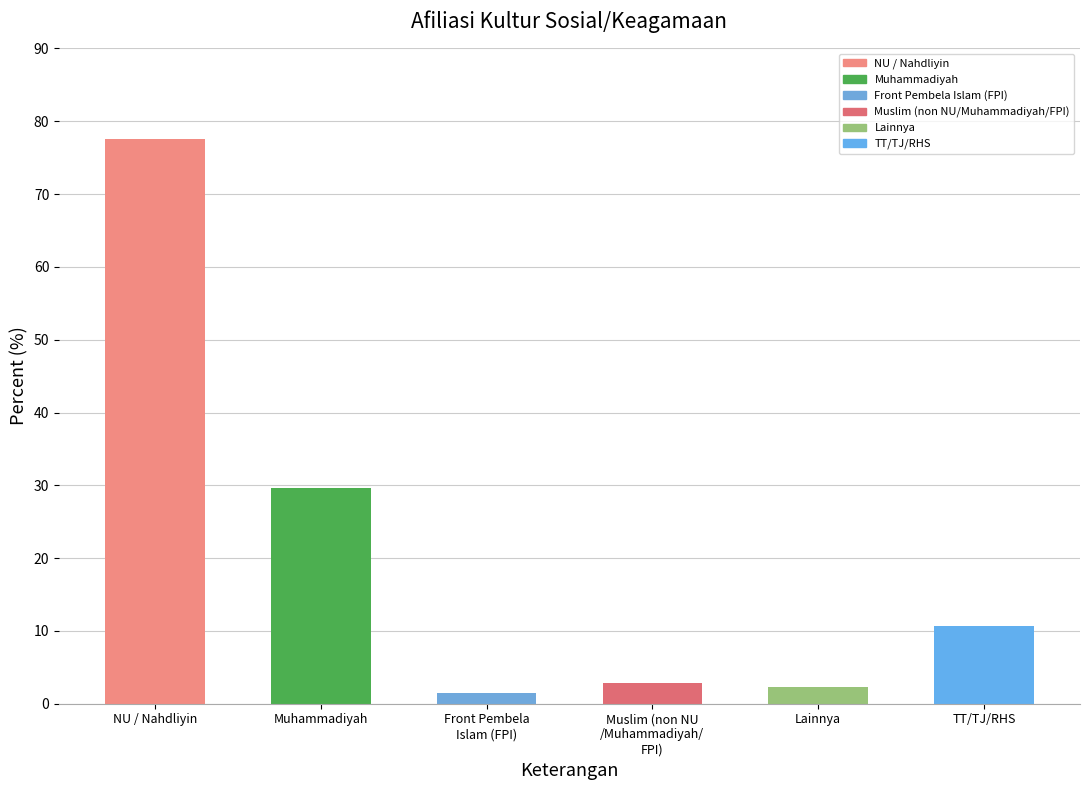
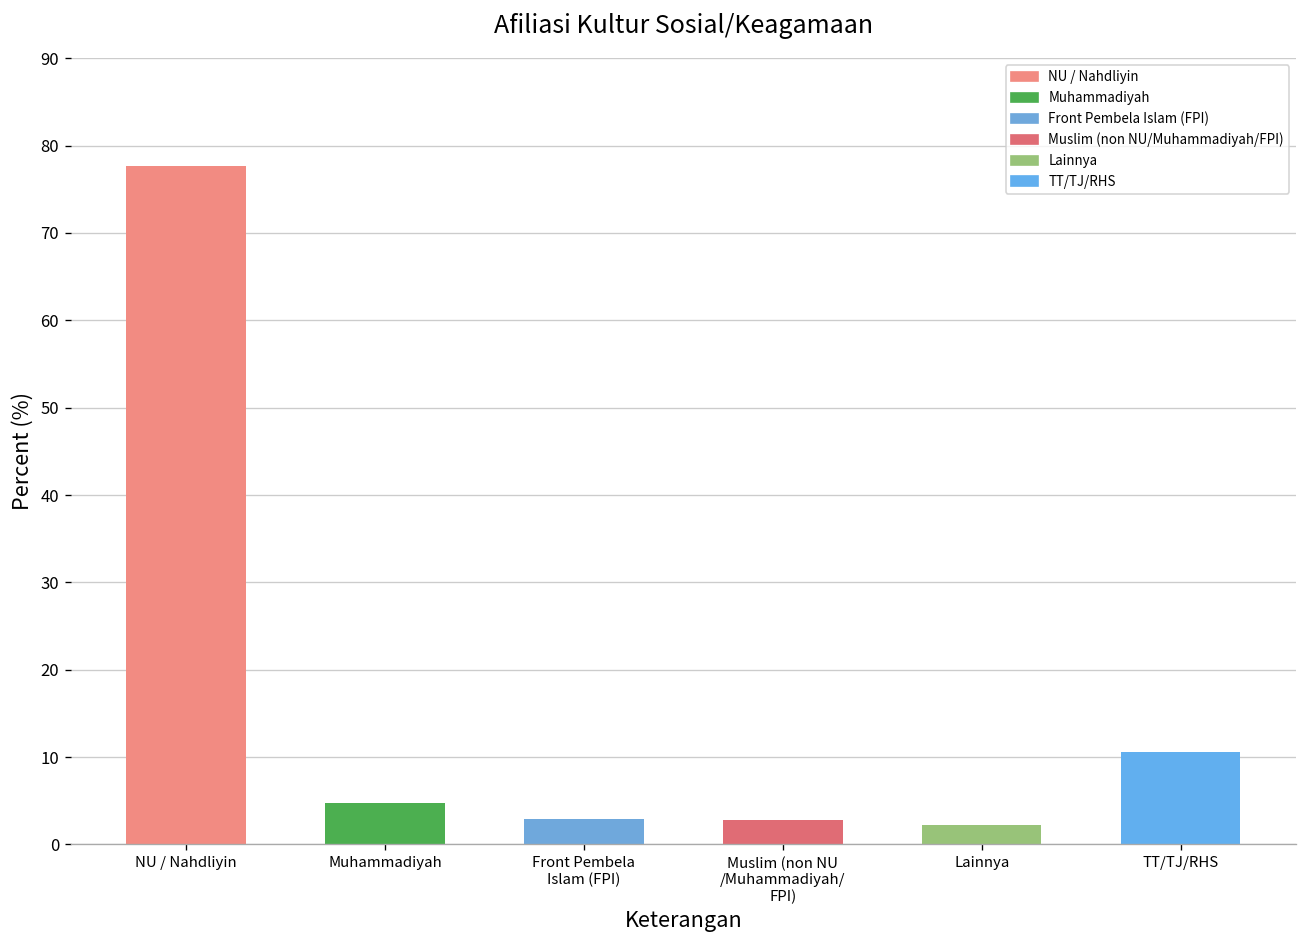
Muhammadiyah: 30 -> 5
Front Pembela Islam (FPI): 1 -> 3
